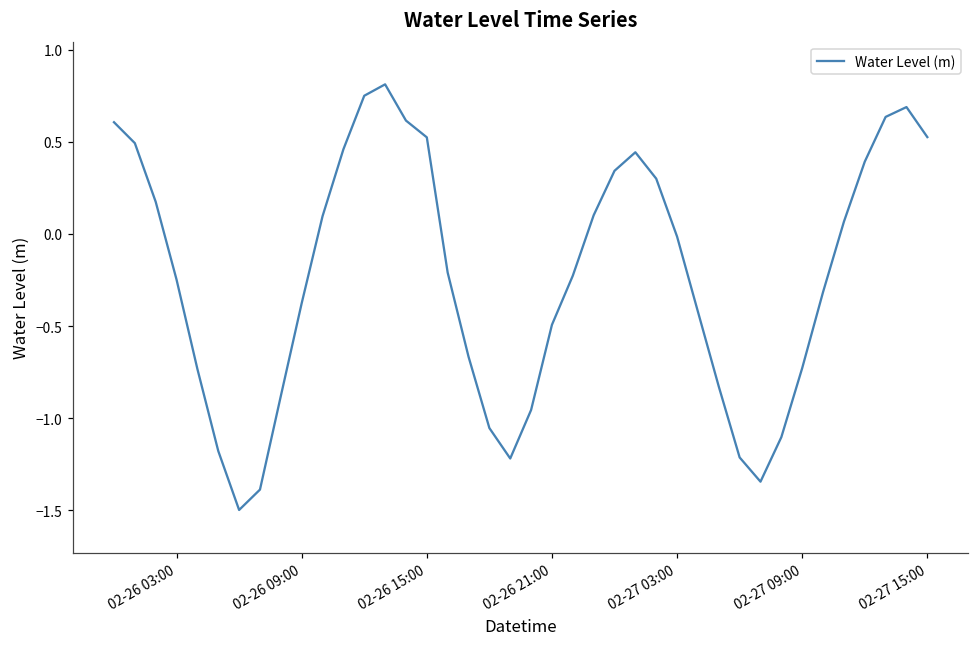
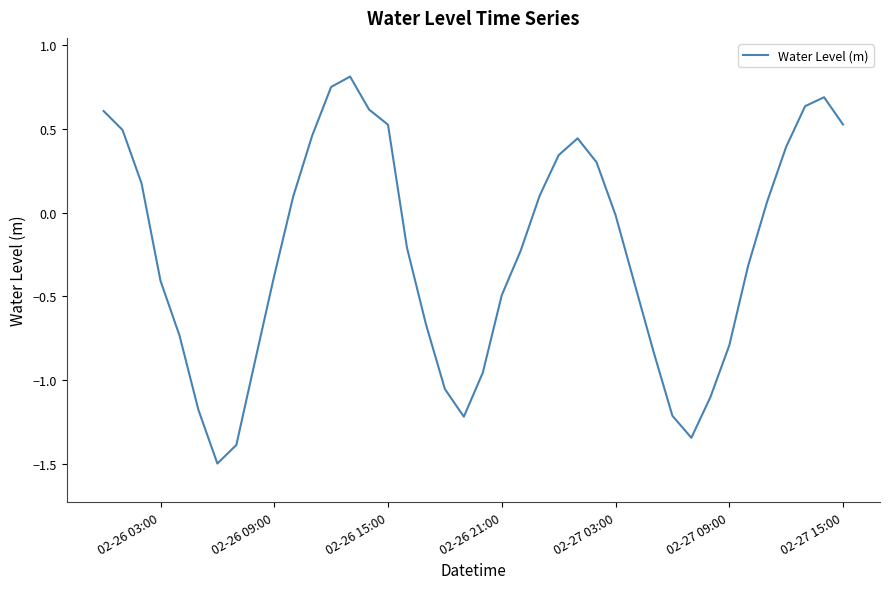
02-26 03:00: -0.25 -> -0.41
02-27 09:00: -0.73 -> -0.79
